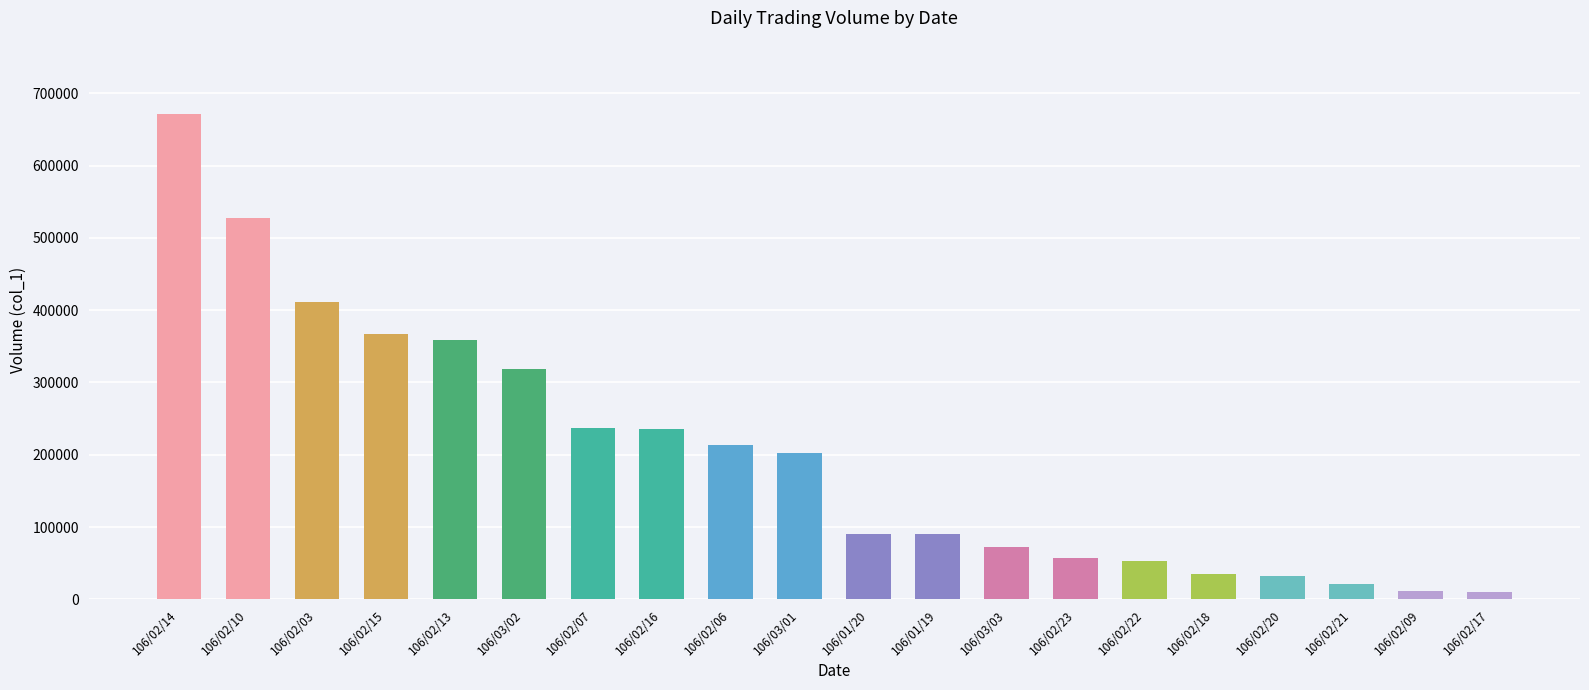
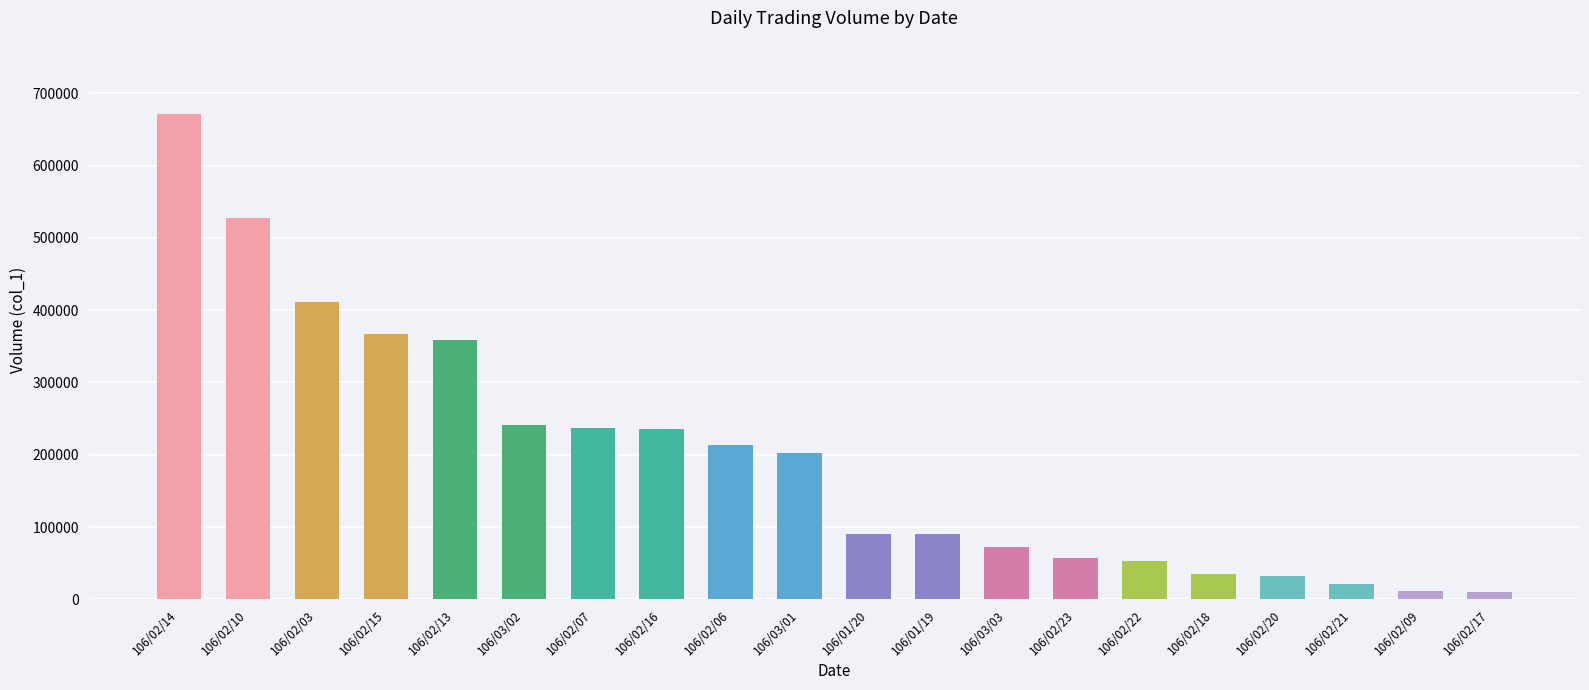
106/03/02: 320000 -> 240000
